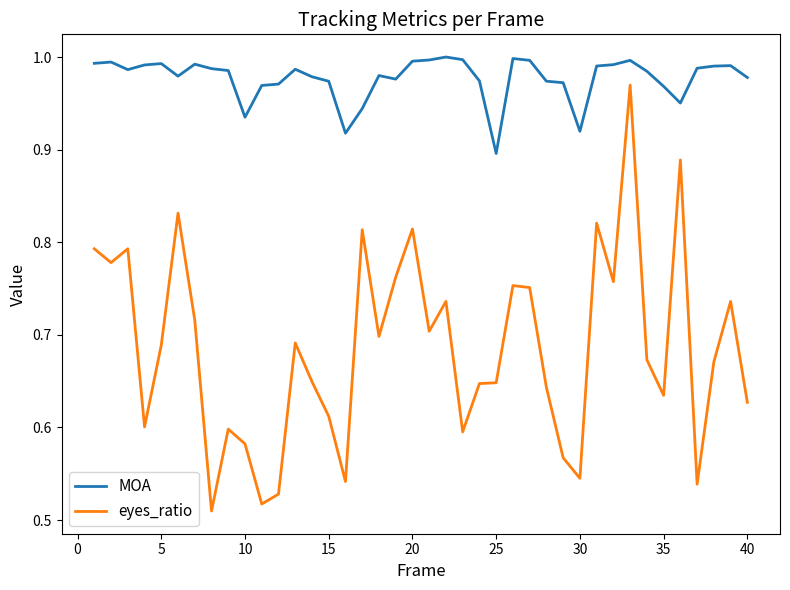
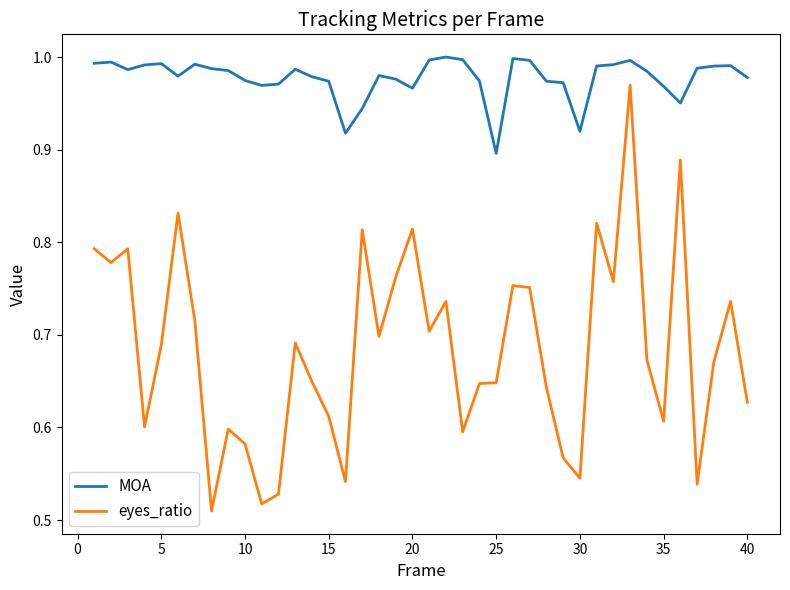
MOA, 10: 0.94 -> 0.97
MOA, 20: 1.00 -> 0.97
eyes_ratio, 35: 0.63 -> 0.61
